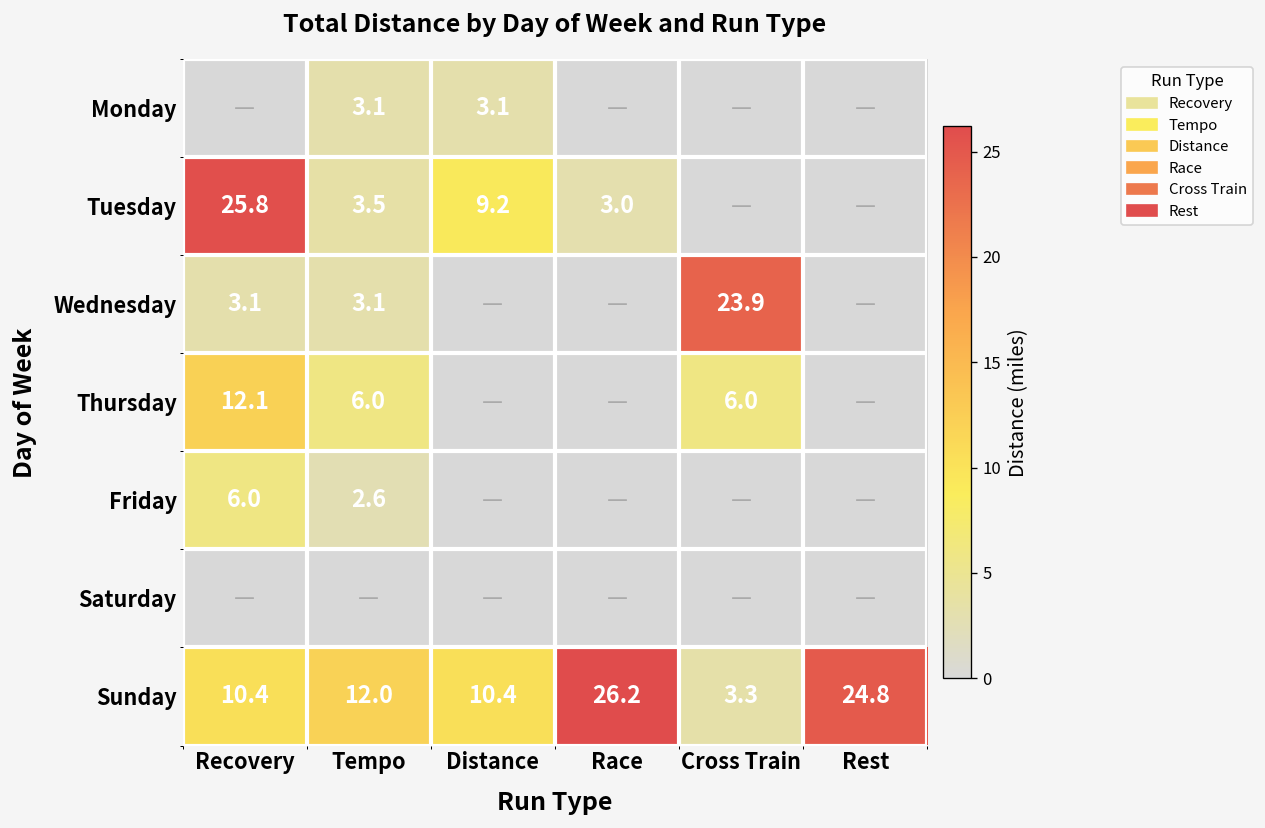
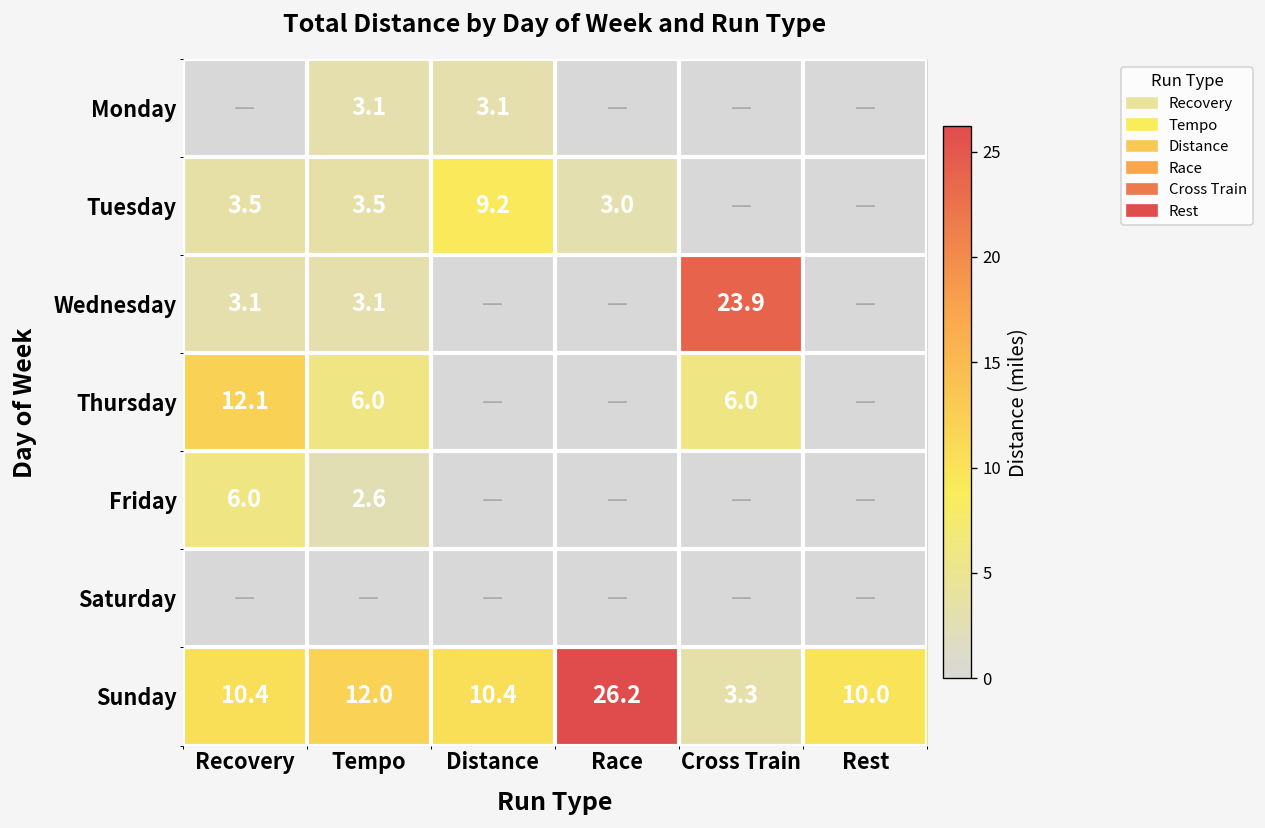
Tuesday, Recovery: 25.8 -> 3.5
Sunday, Rest: 24.8 -> 10.0
